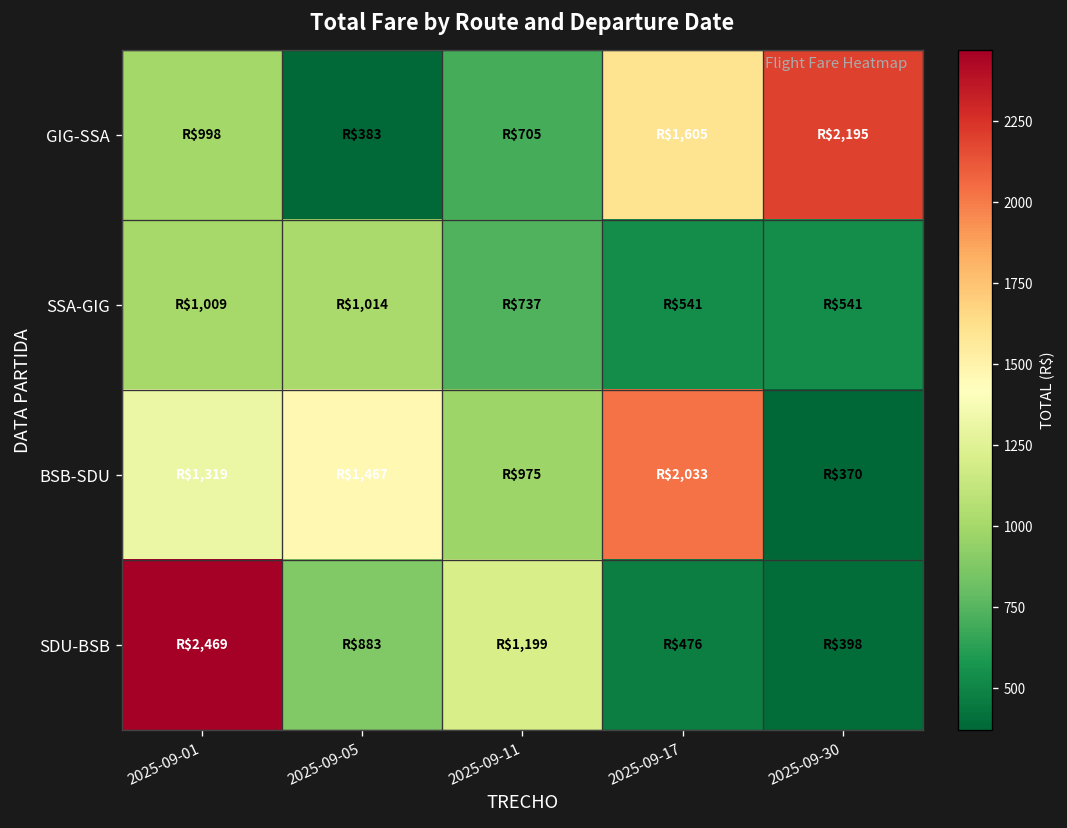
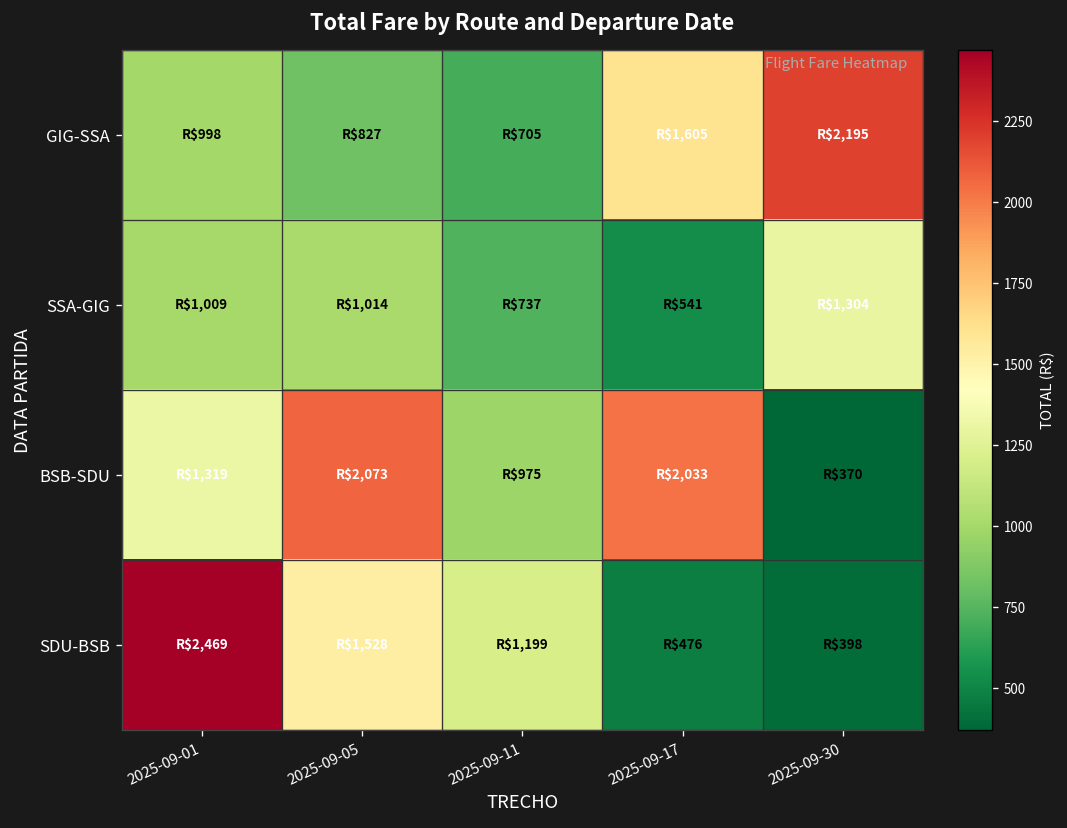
GIG-SSA, 2025-09-05: $383 -> $827
SSA-GIG, 2025-09-30: $541 -> $1,304
BSB-SDU, 2025-09-05: $1,467 -> $2,073
SDU-BSB, 2025-09-05: $883 -> $1,528
